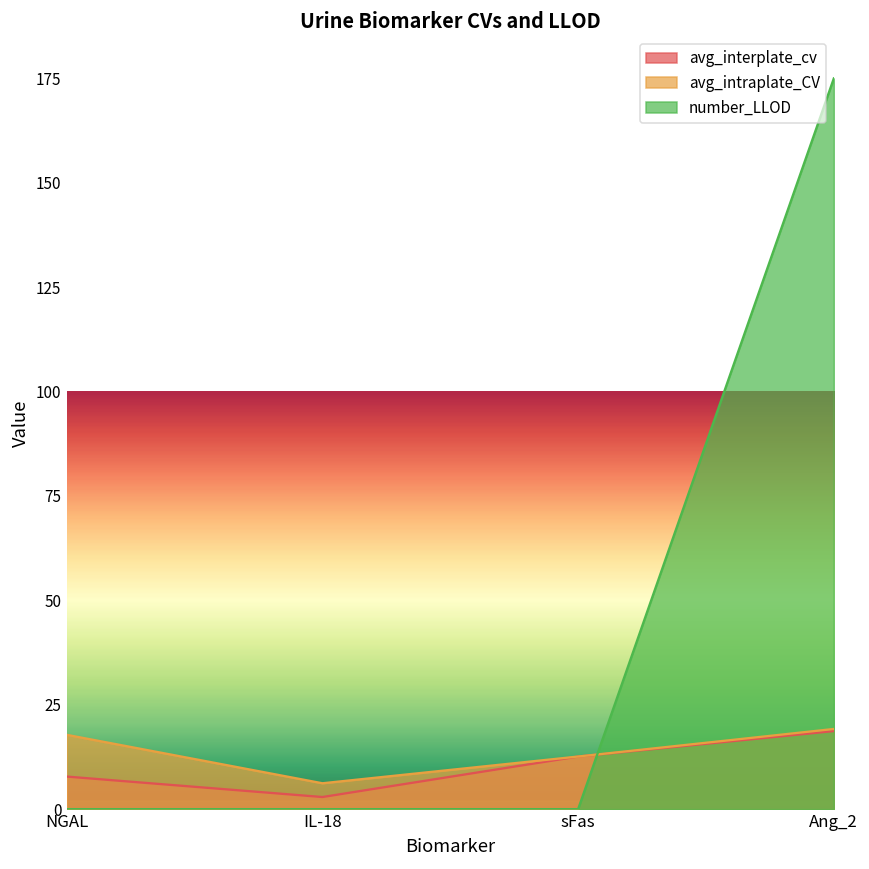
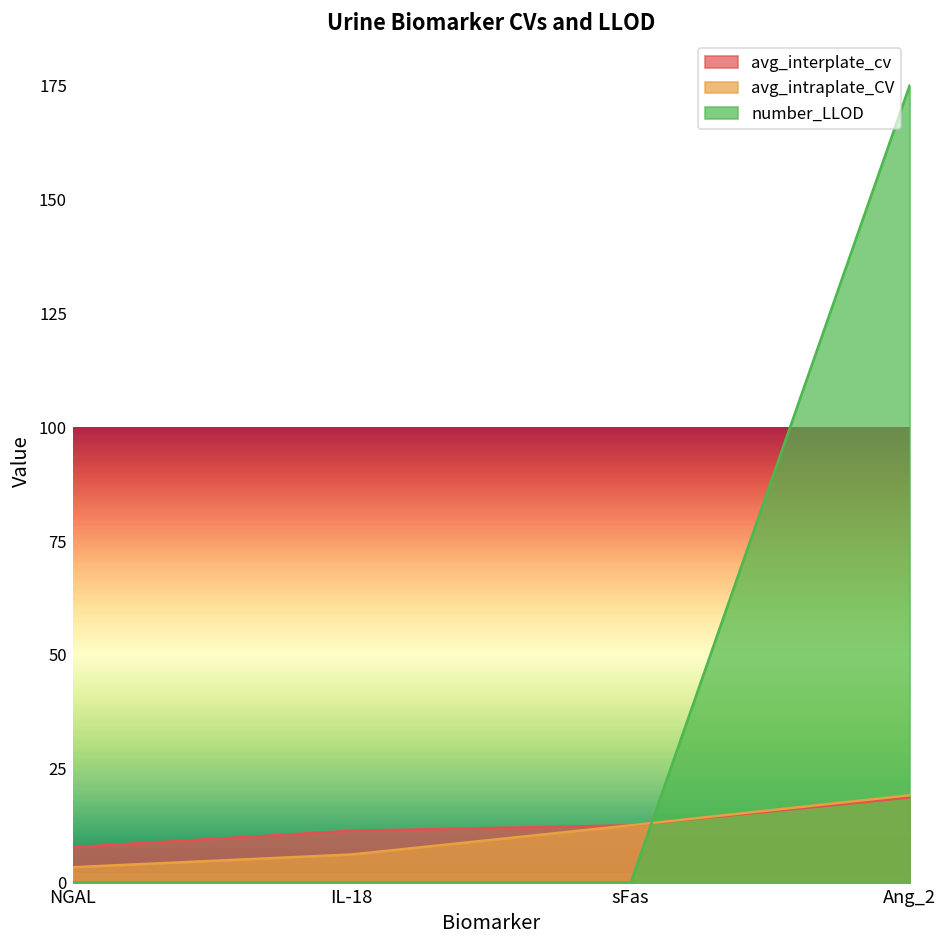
avg_intraplate_CV, NGAL: 18 -> 3
avg_interplate_cv, IL-18: 3 -> 11
